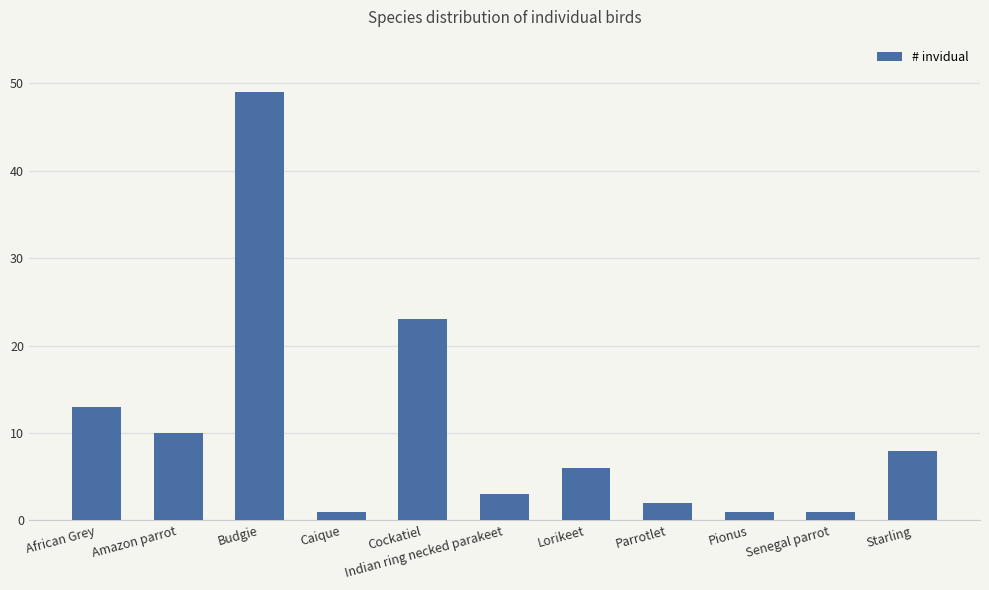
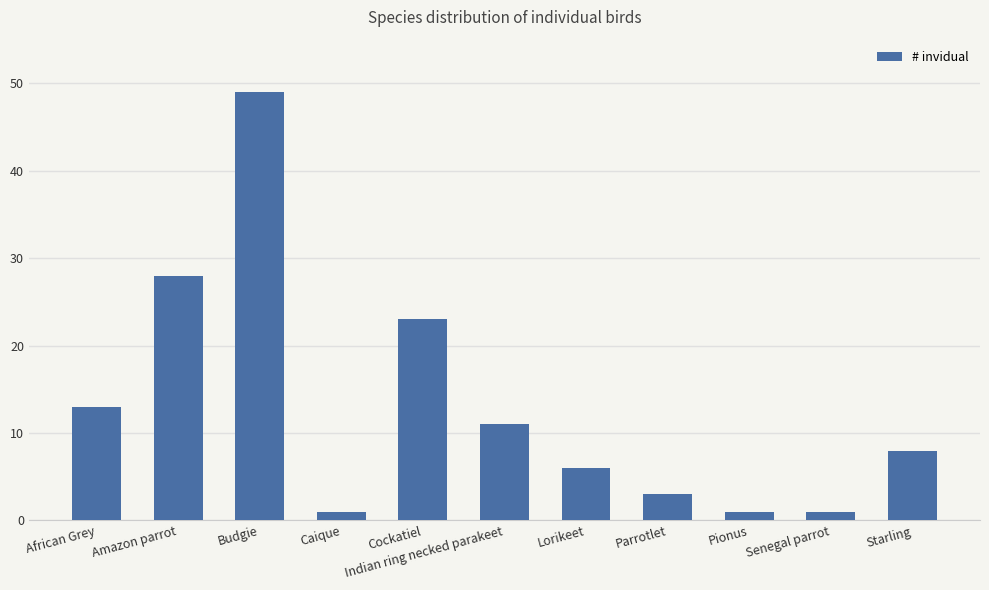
Amazon parrot: 10 -> 28
Indian ring necked parakeet: 3 -> 11
Parrotlet: 2 -> 3
